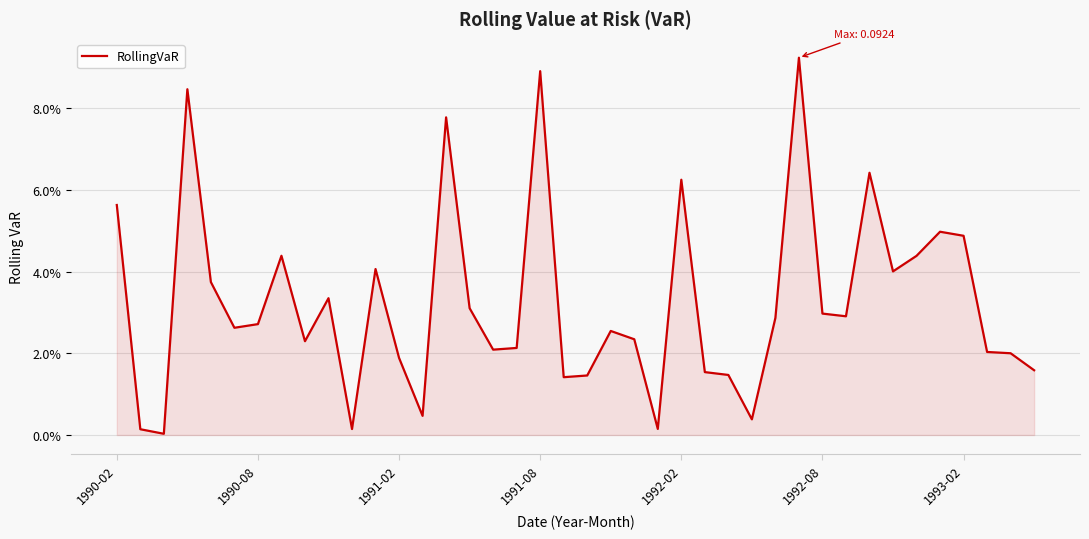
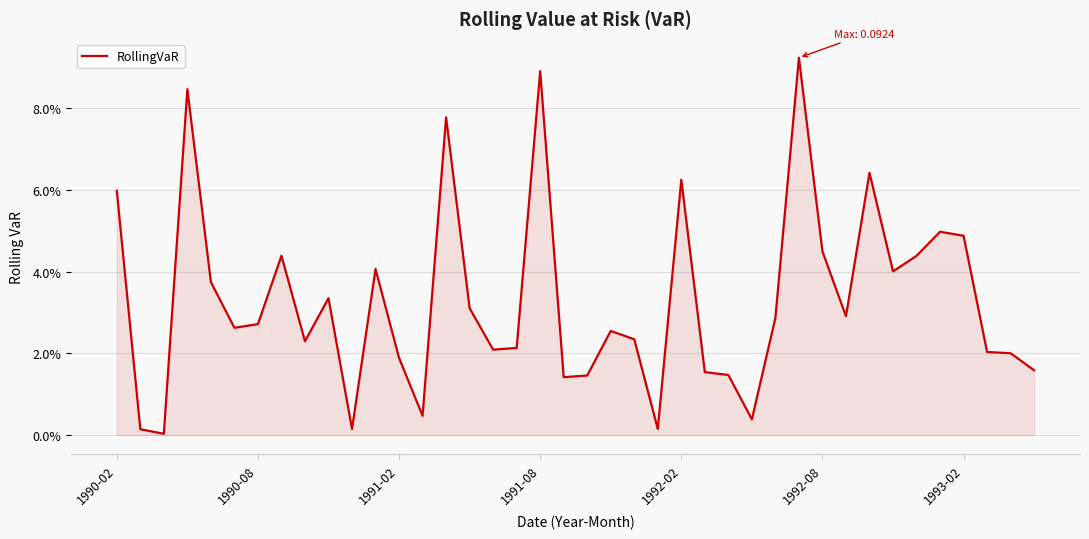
1990-02: 5.6% -> 6.0%
1992-08: 3.0% -> 4.5%
